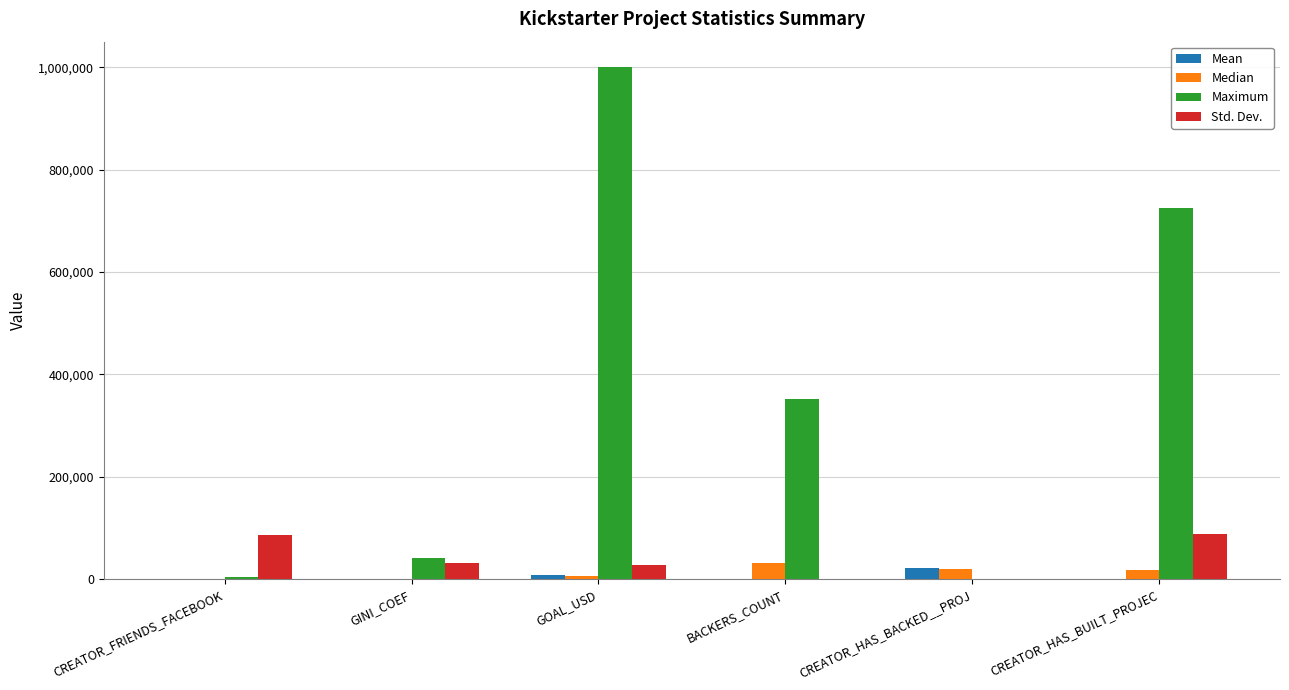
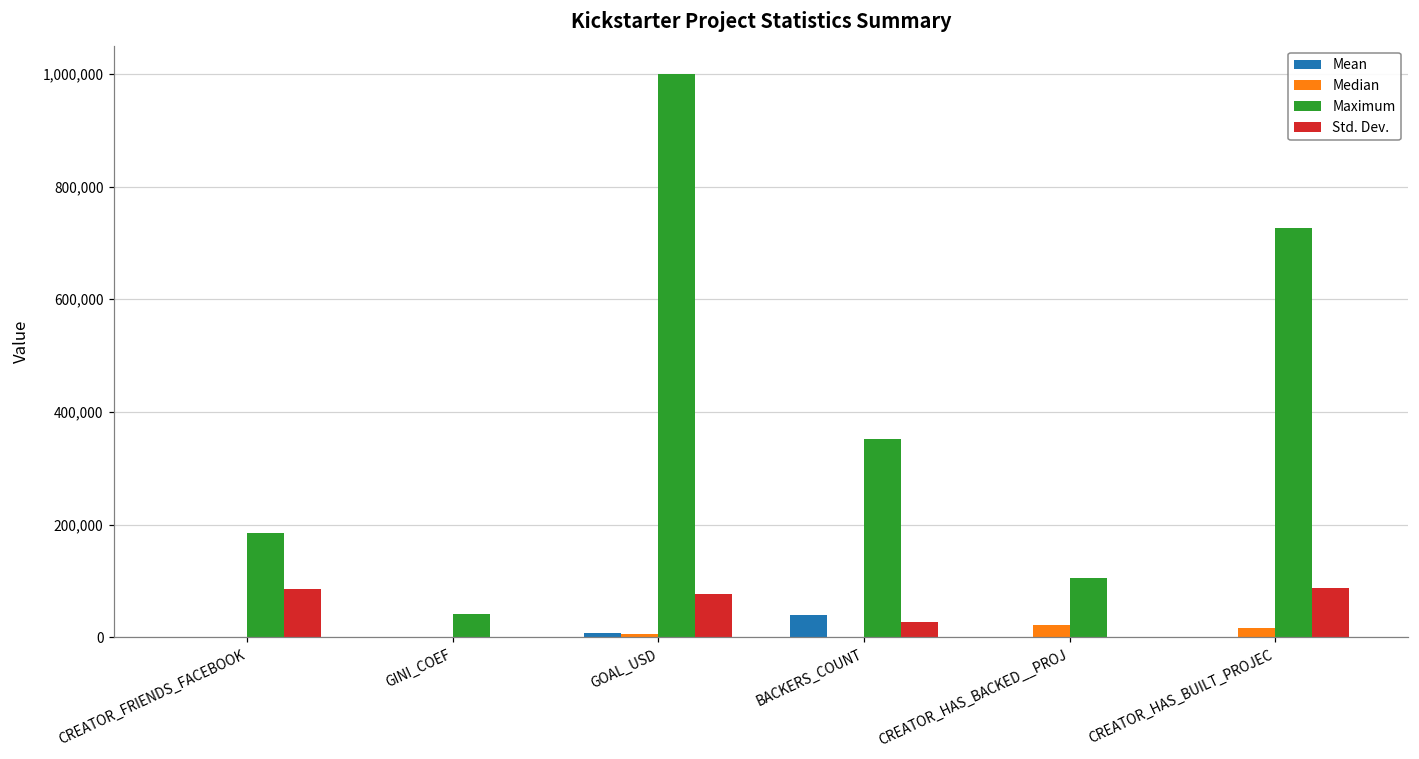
Maximum, CREATOR_FRIENDS_FACEBOOK: 10,000 -> 190,000
Std. Dev., GINI_COEF: 30,000 -> 0
Std. Dev., GOAL_USD: 30,000 -> 80,000
Mean, BACKERS_COUNT: 0 -> 40,000
Median, BACKERS_COUNT: 30,000 -> 0
Std. Dev., BACKERS_COUNT: 0 -> 30,000
Mean, CREATOR_HAS_BACKED__PROJ: 20,000 -> 0
Maximum, CREATOR_HAS_BACKED__PROJ: 0 -> 110,000
